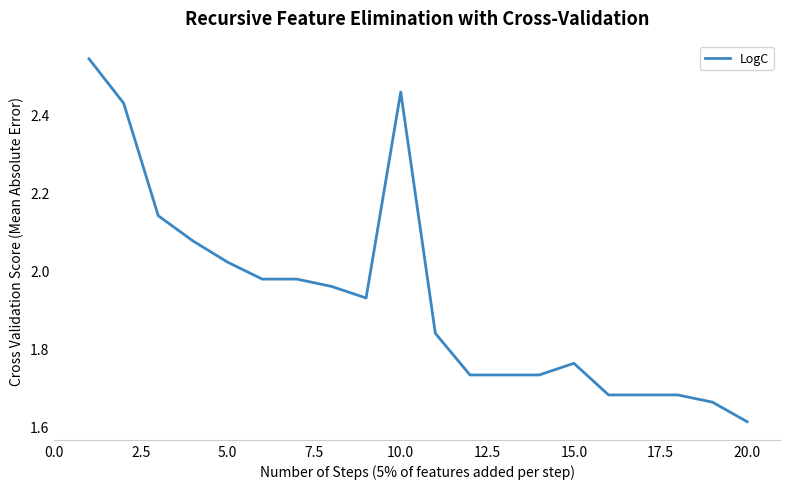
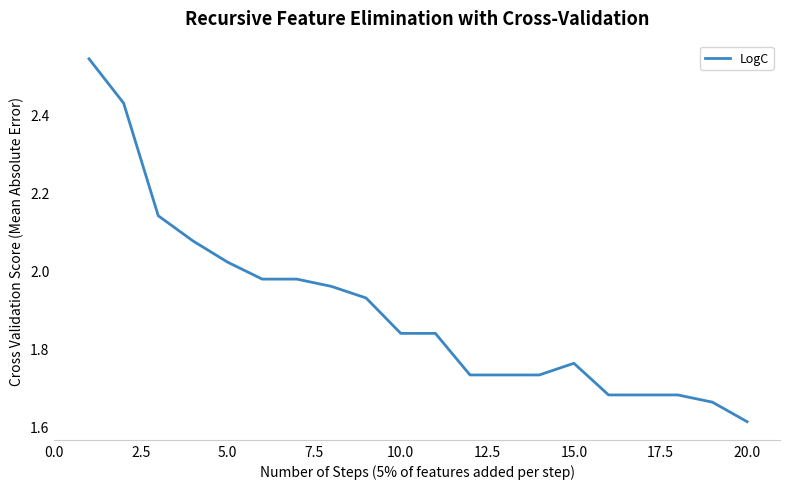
10.0: 2.46 -> 1.84
